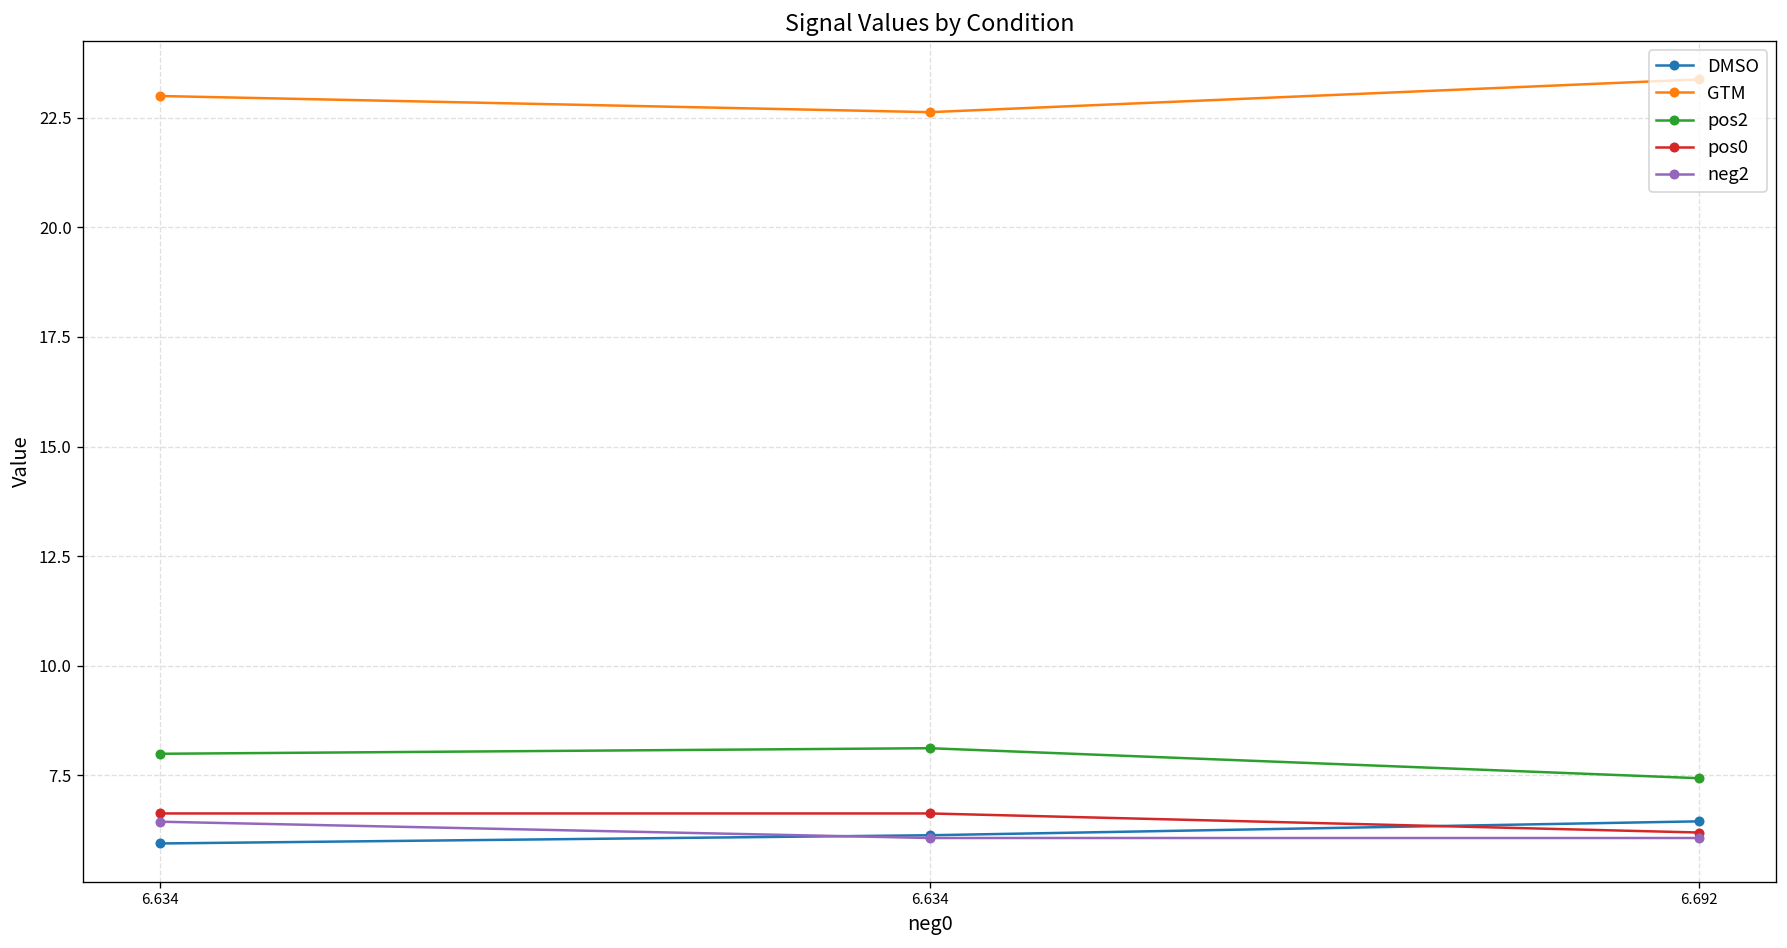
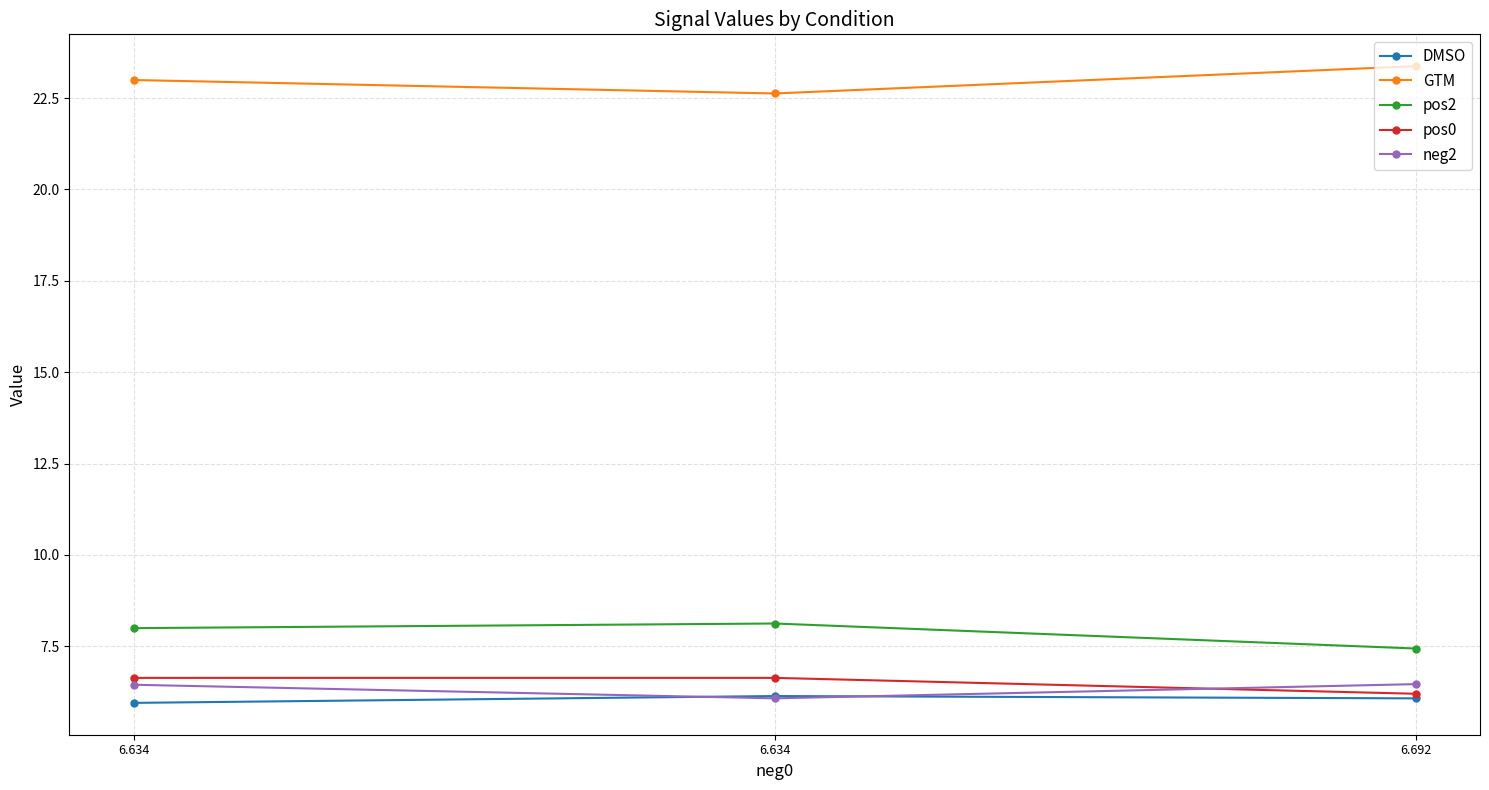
DMSO, 6.692: 6.5 -> 6.1
neg2, 6.692: 6.1 -> 6.5
